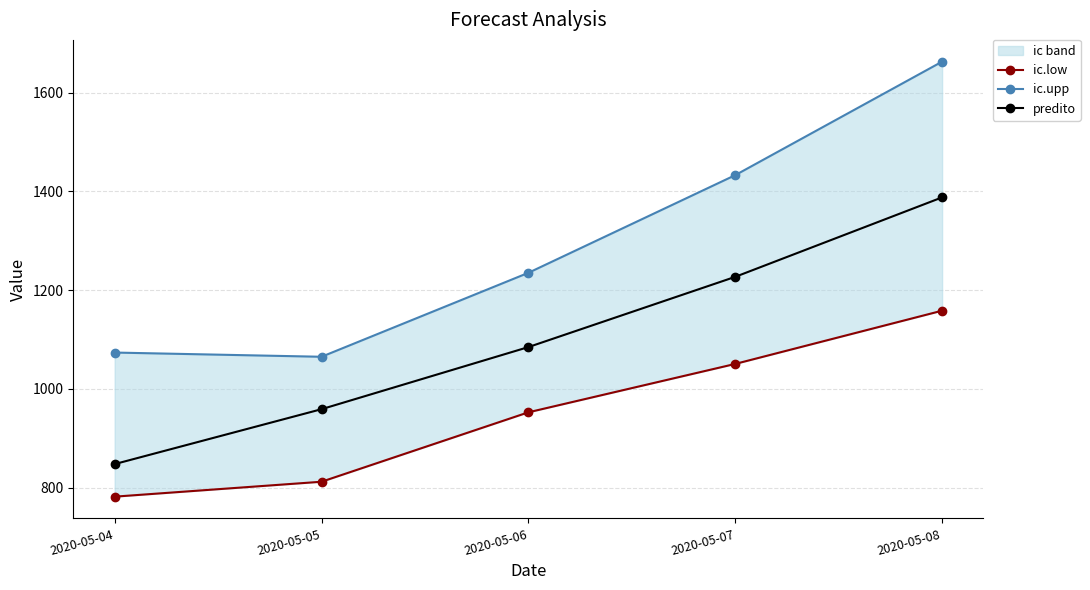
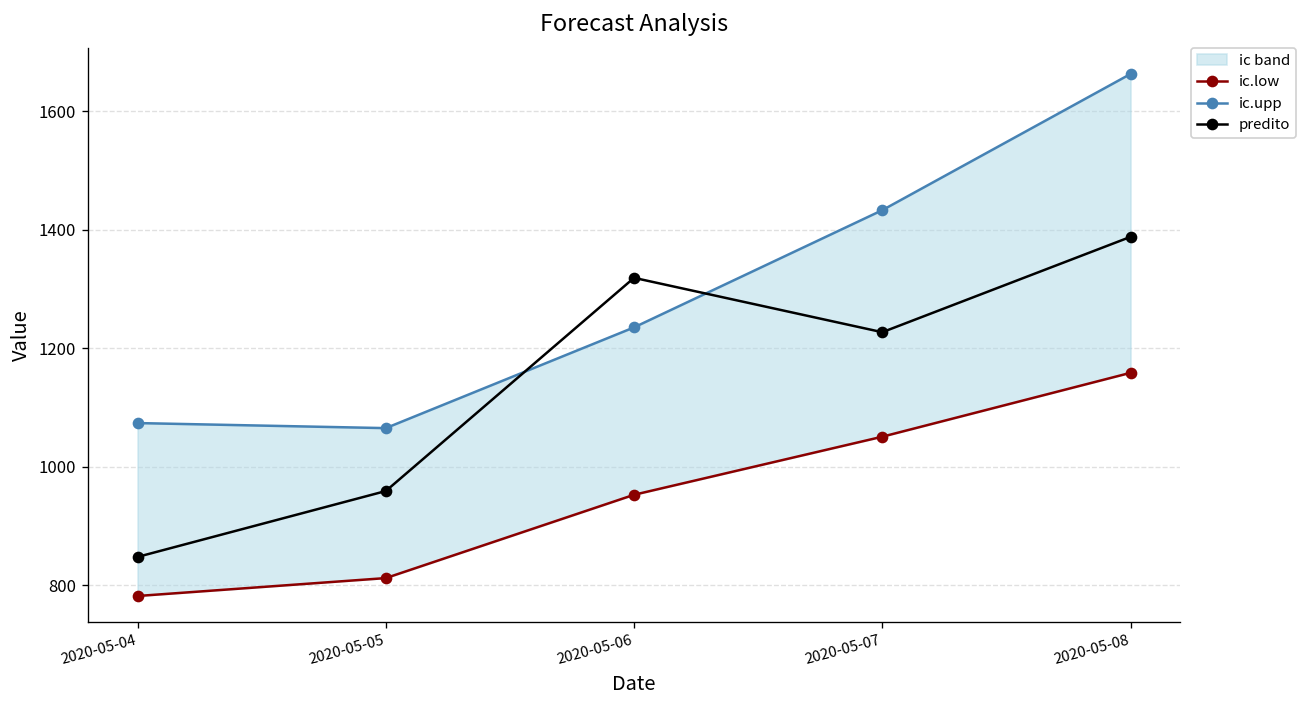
predito, 2020-05-06: 1080 -> 1320
